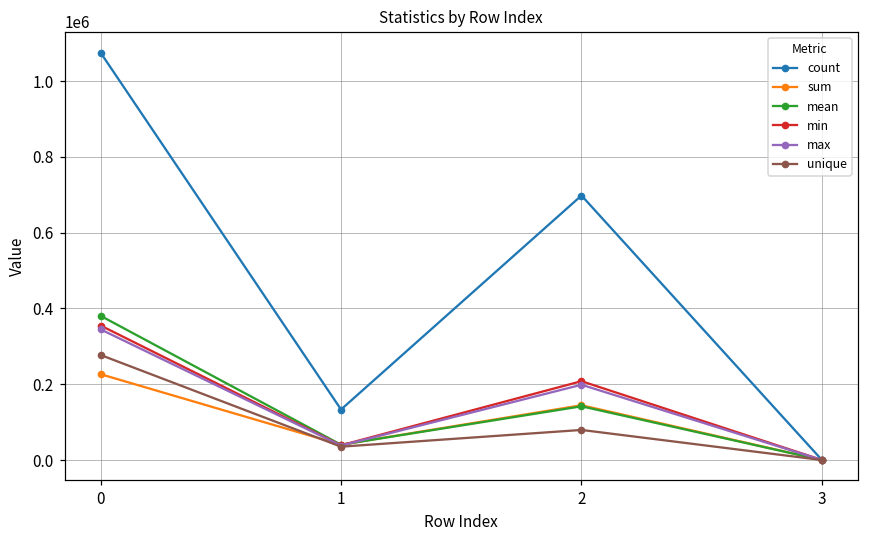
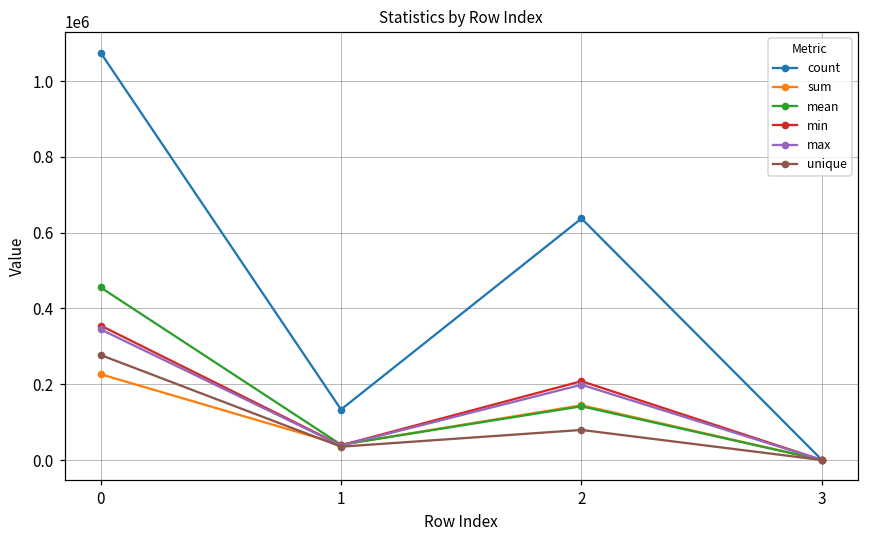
mean, 0: 380000 -> 460000
count, 2: 700000 -> 640000
